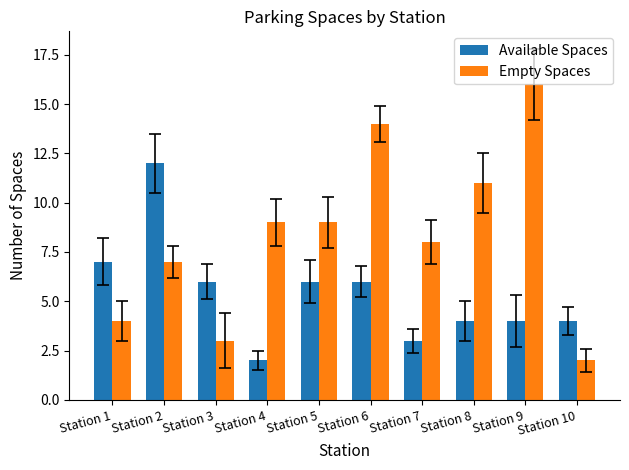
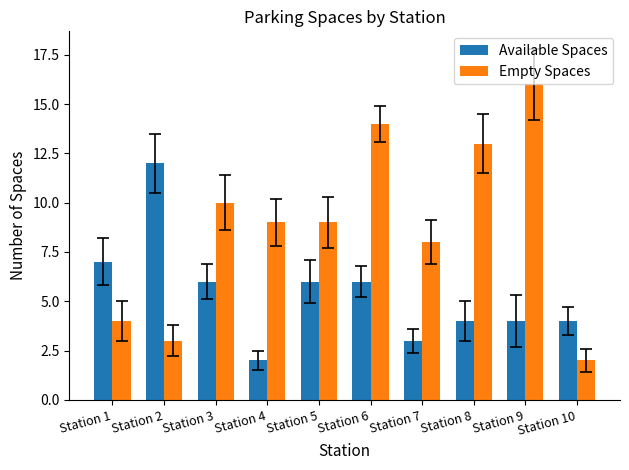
Empty Spaces, Station 2: 7 -> 3
Empty Spaces, Station 3: 3 -> 10
Empty Spaces, Station 8: 11 -> 13
